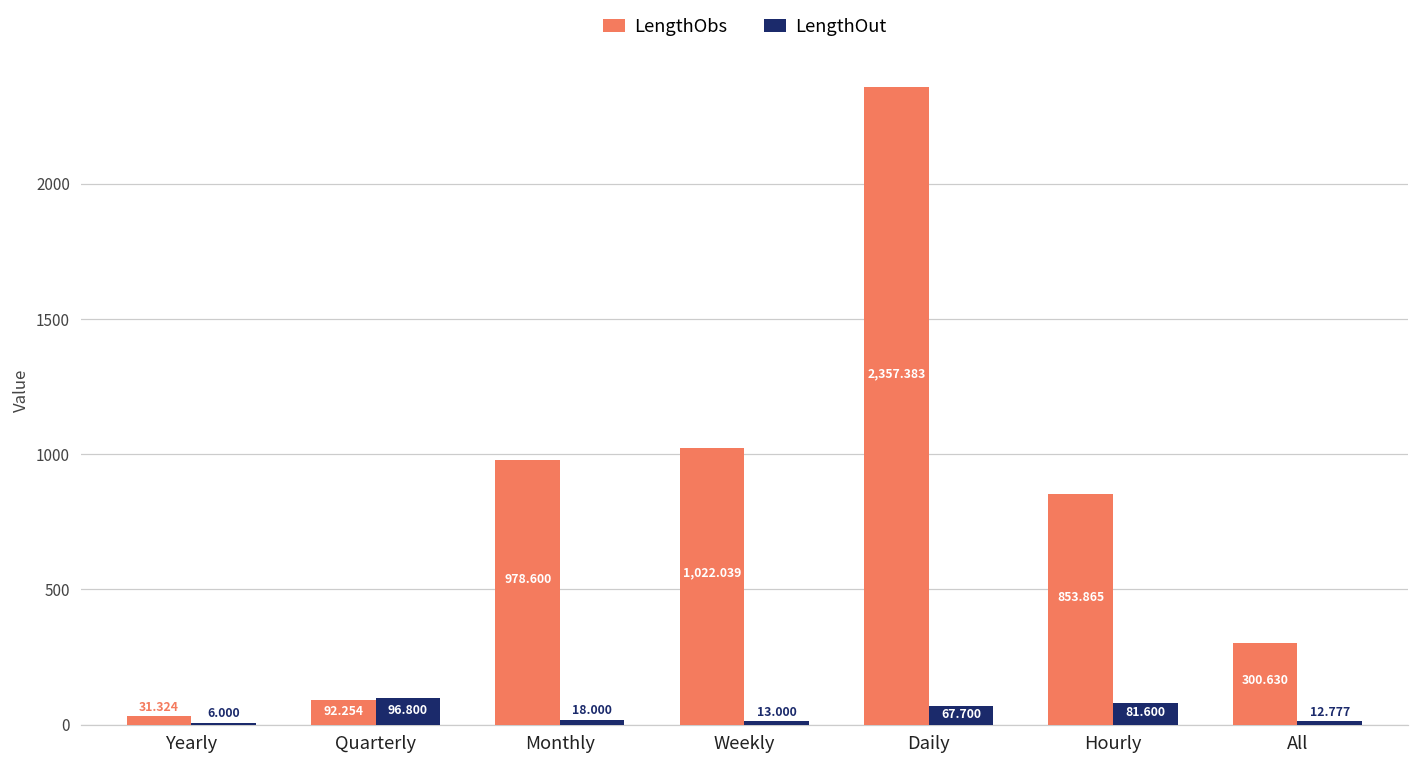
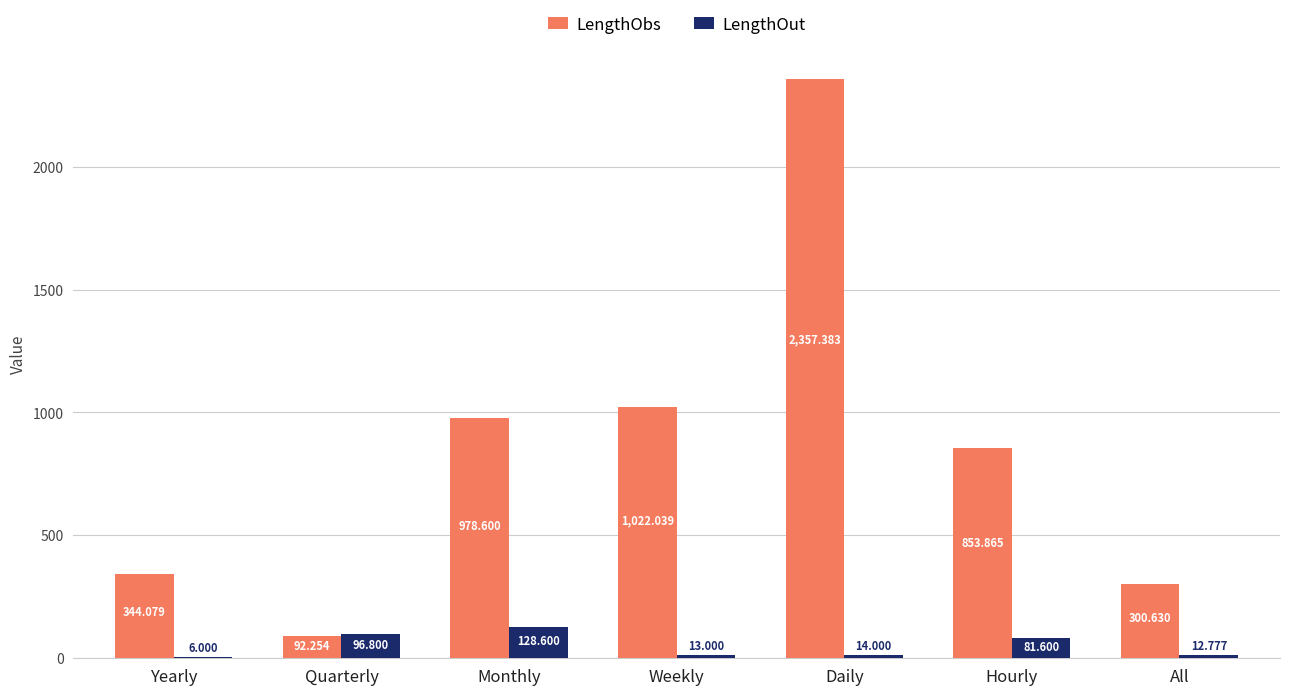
LengthObs, Yearly: 31.324 -> 344.079
LengthOut, Monthly: 18.000 -> 128.600
LengthOut, Daily: 67.700 -> 14.000
